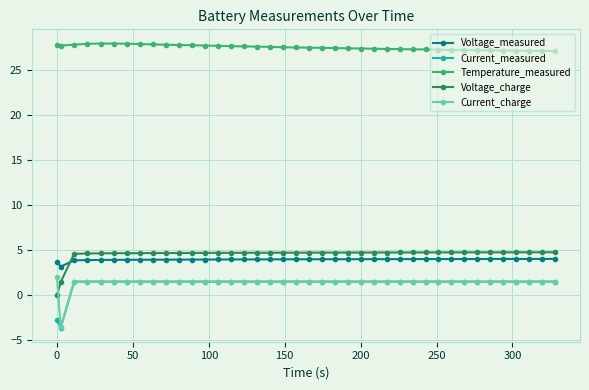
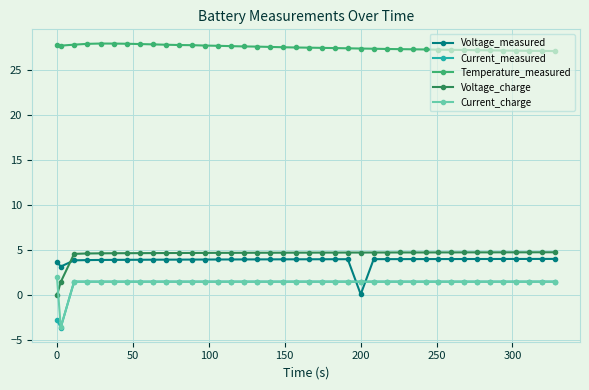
Voltage_measured, 200: 4 -> 0
